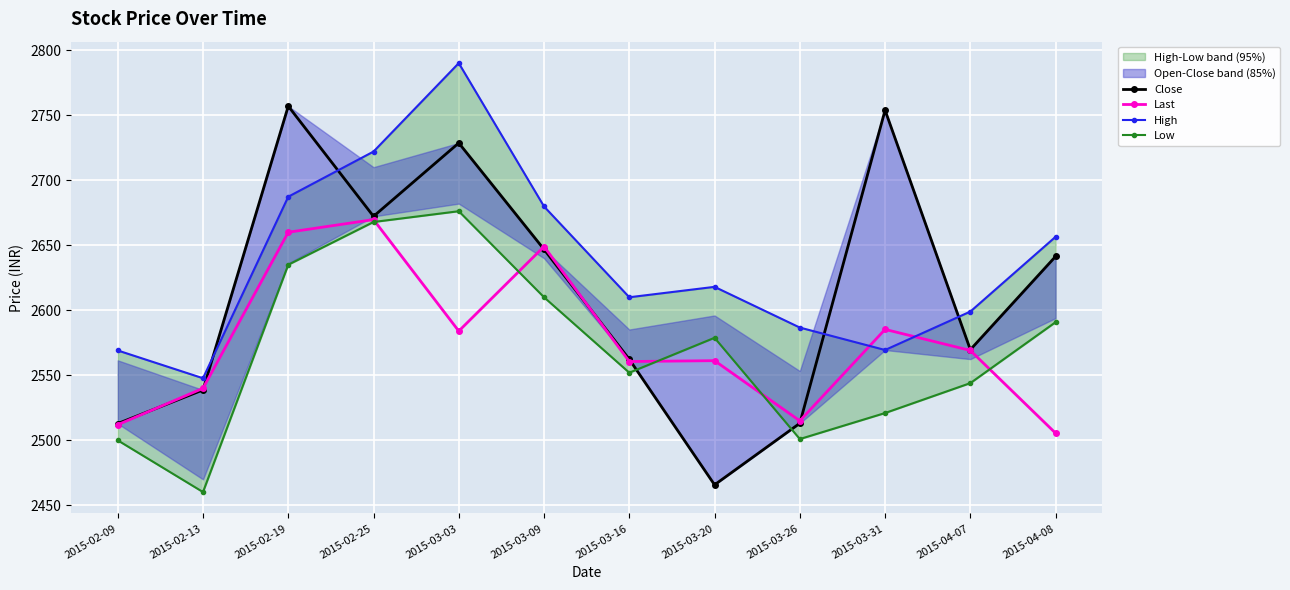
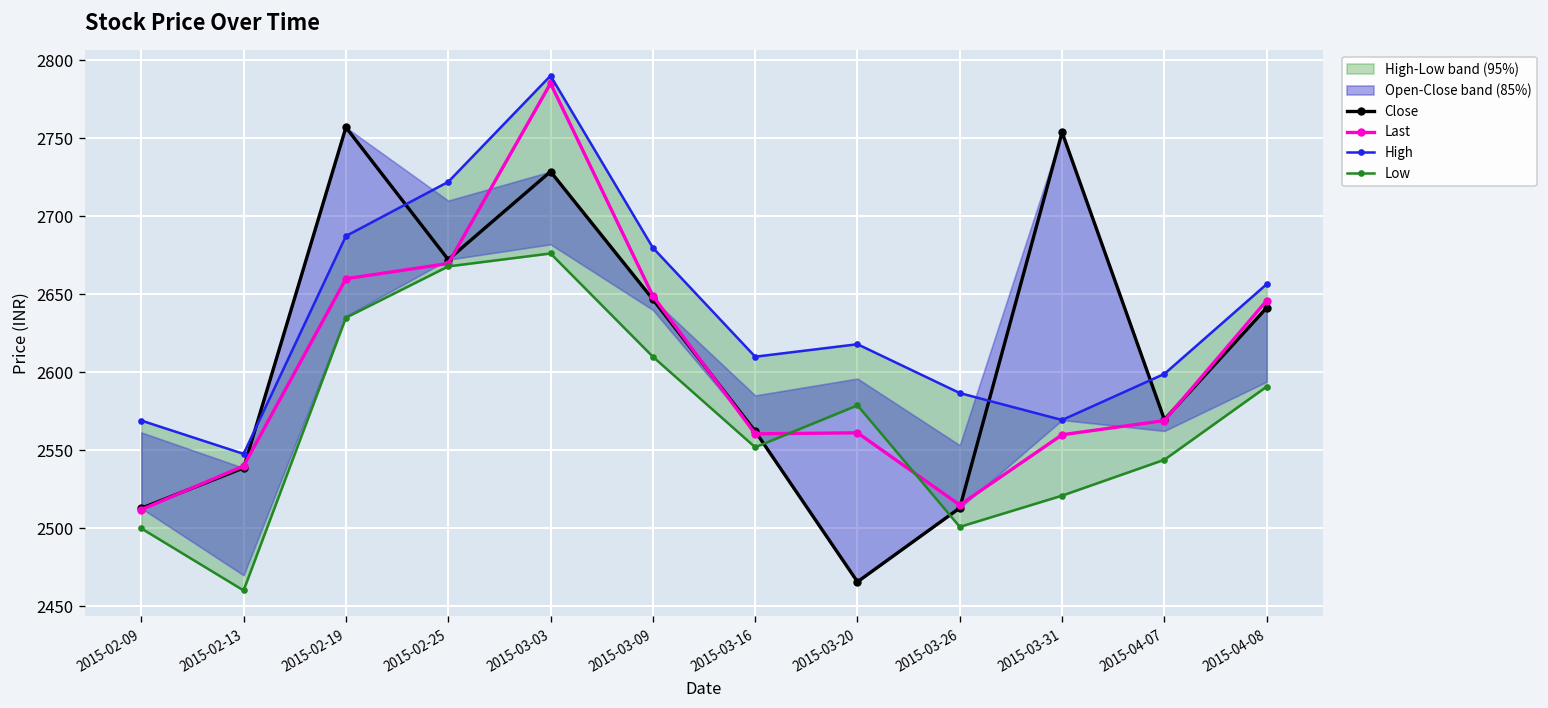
Last, 2015-03-03: 2584 -> 2785
Last, 2015-03-31: 2585 -> 2560
Last, 2015-04-08: 2506 -> 2646
